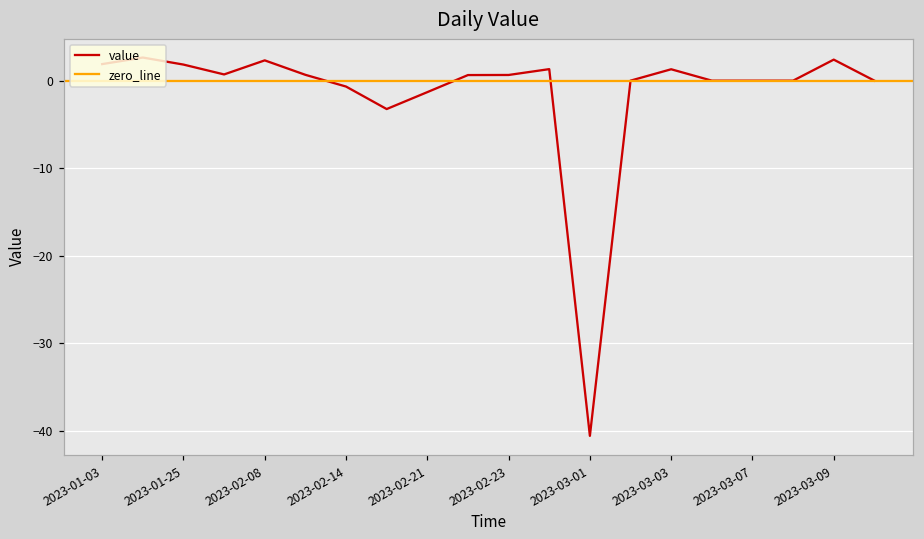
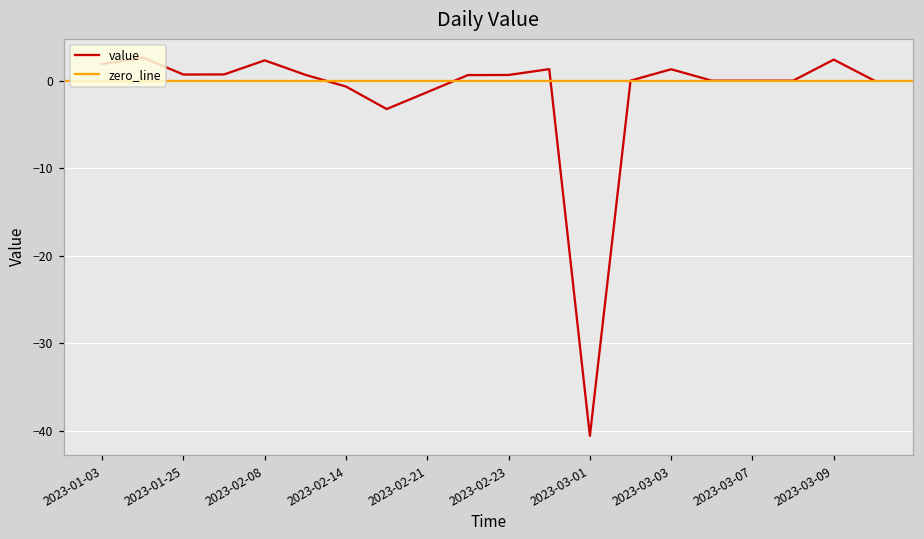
2023-01-25: 2 -> 1
